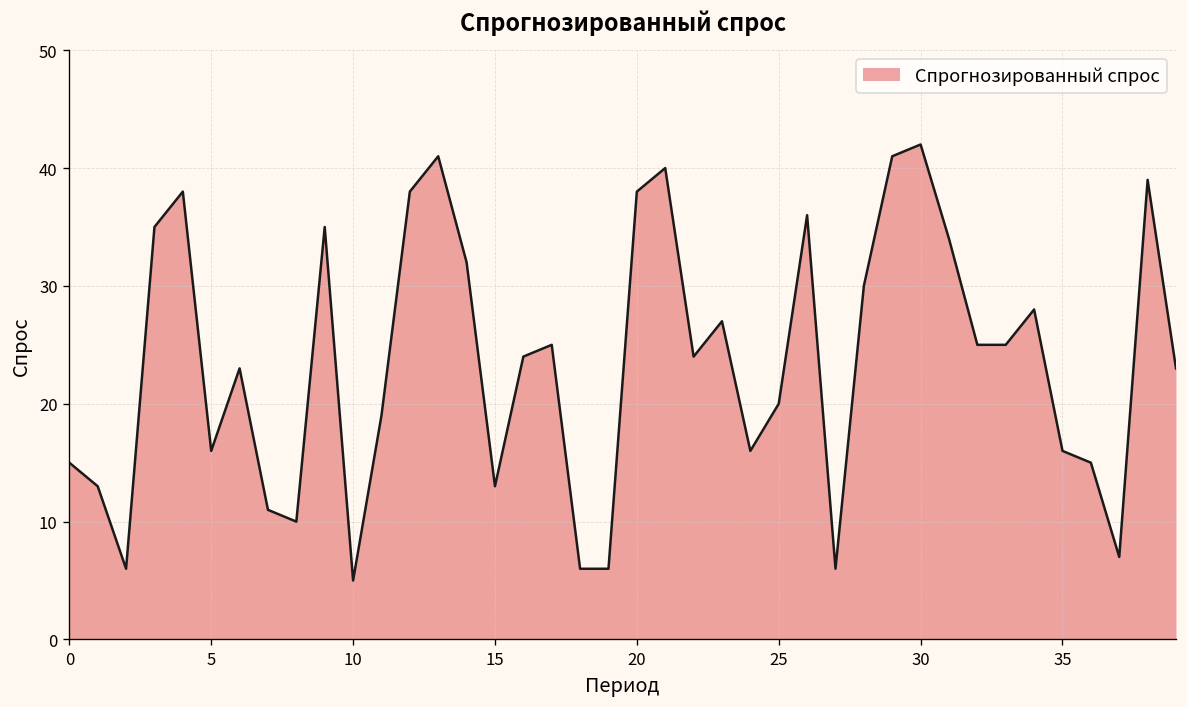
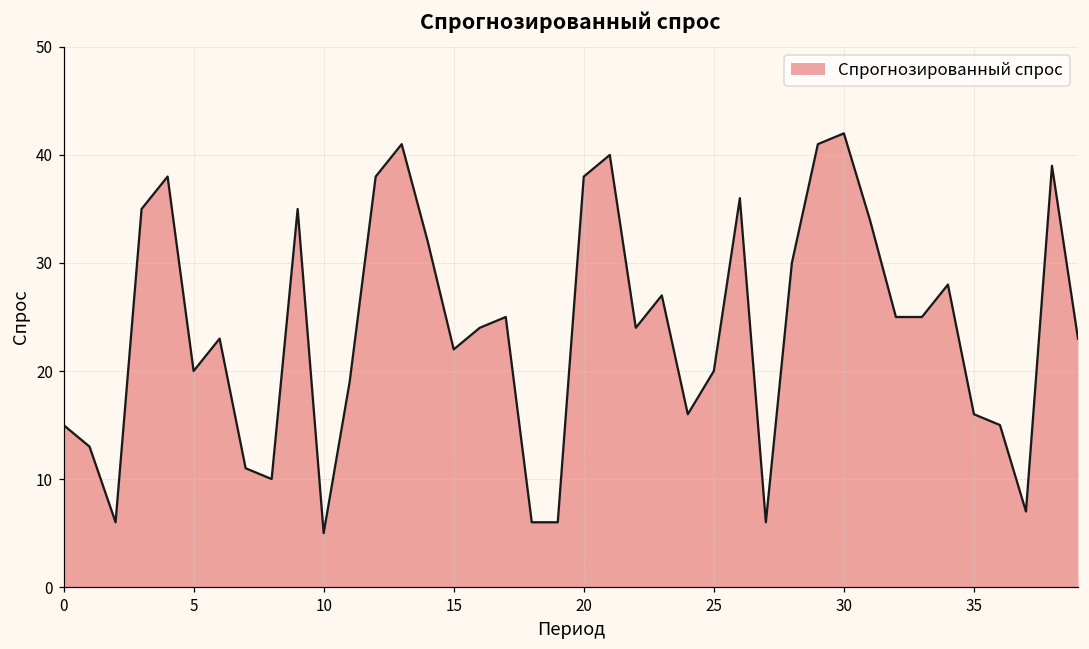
5: 16 -> 20
15: 13 -> 22
